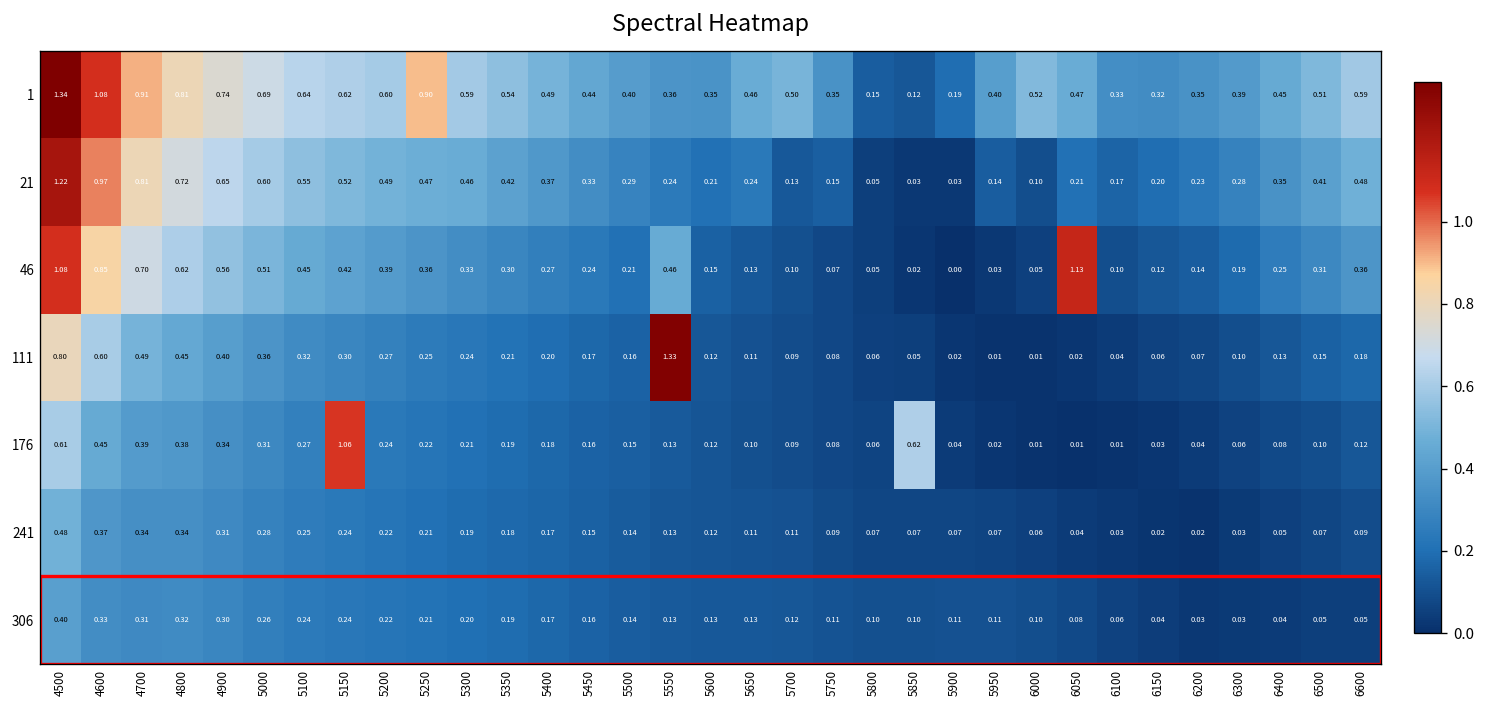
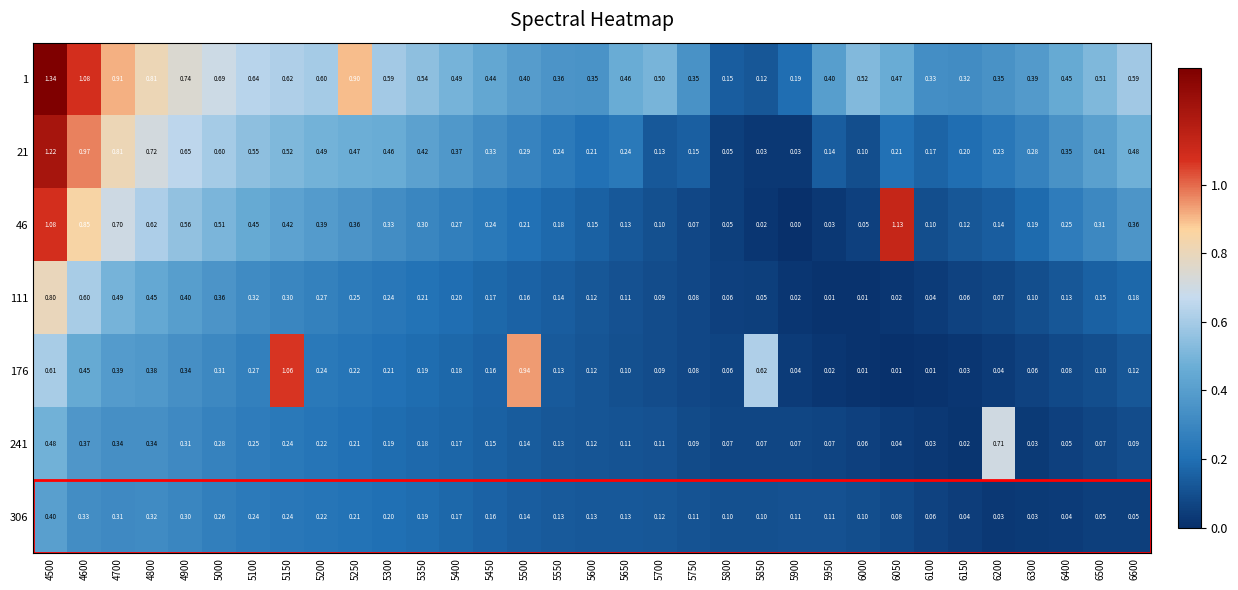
46, 5550: 0.46 -> 0.18
111, 5550: 1.33 -> 0.14
176, 5500: 0.15 -> 0.94
241, 6200: 0.02 -> 0.71
